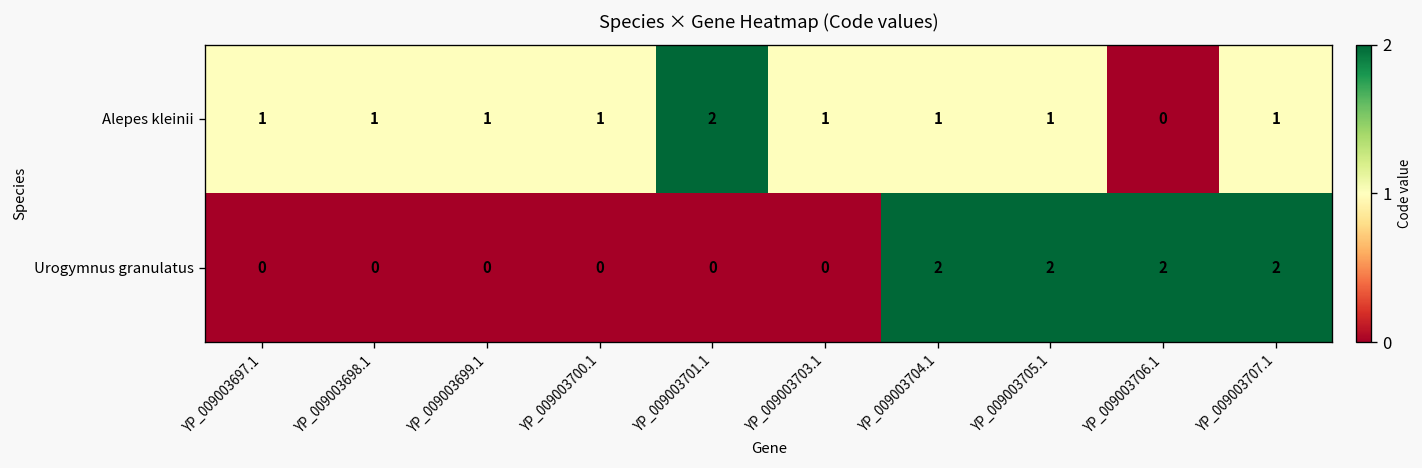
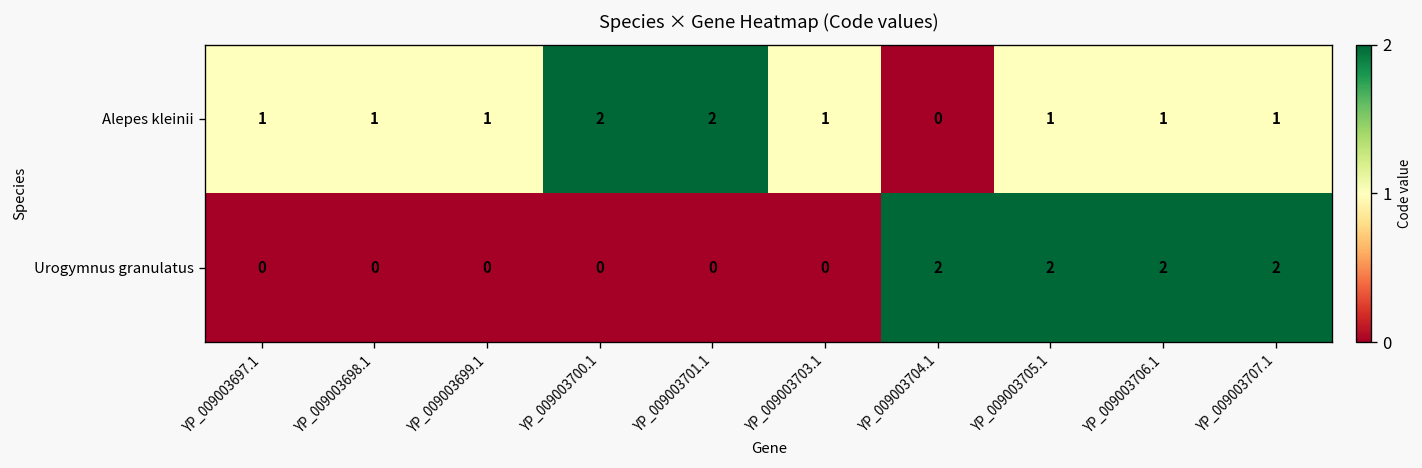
Alepes kleinii, YP_009003700.1: 1 -> 2
Alepes kleinii, YP_009003704.1: 1 -> 0
Alepes kleinii, YP_009003706.1: 0 -> 1
